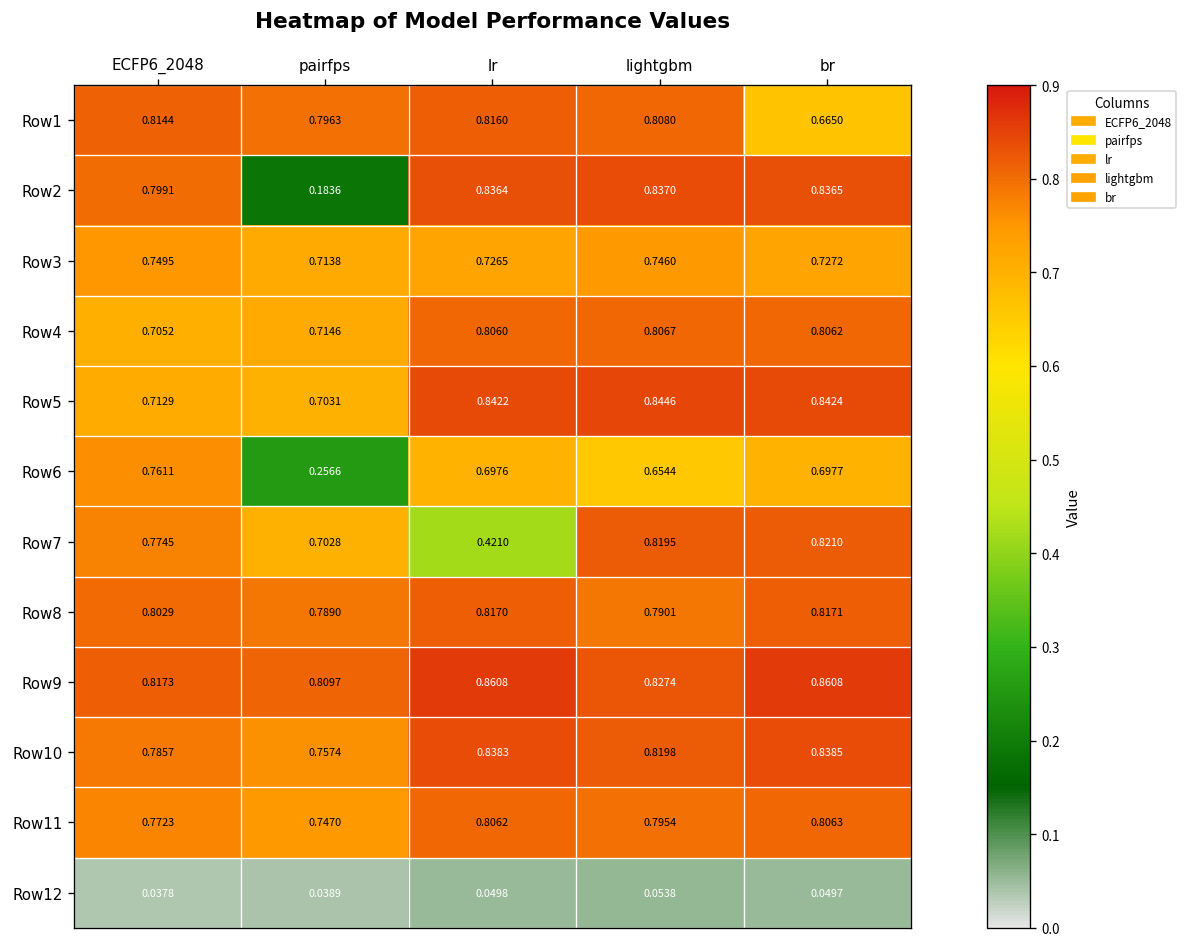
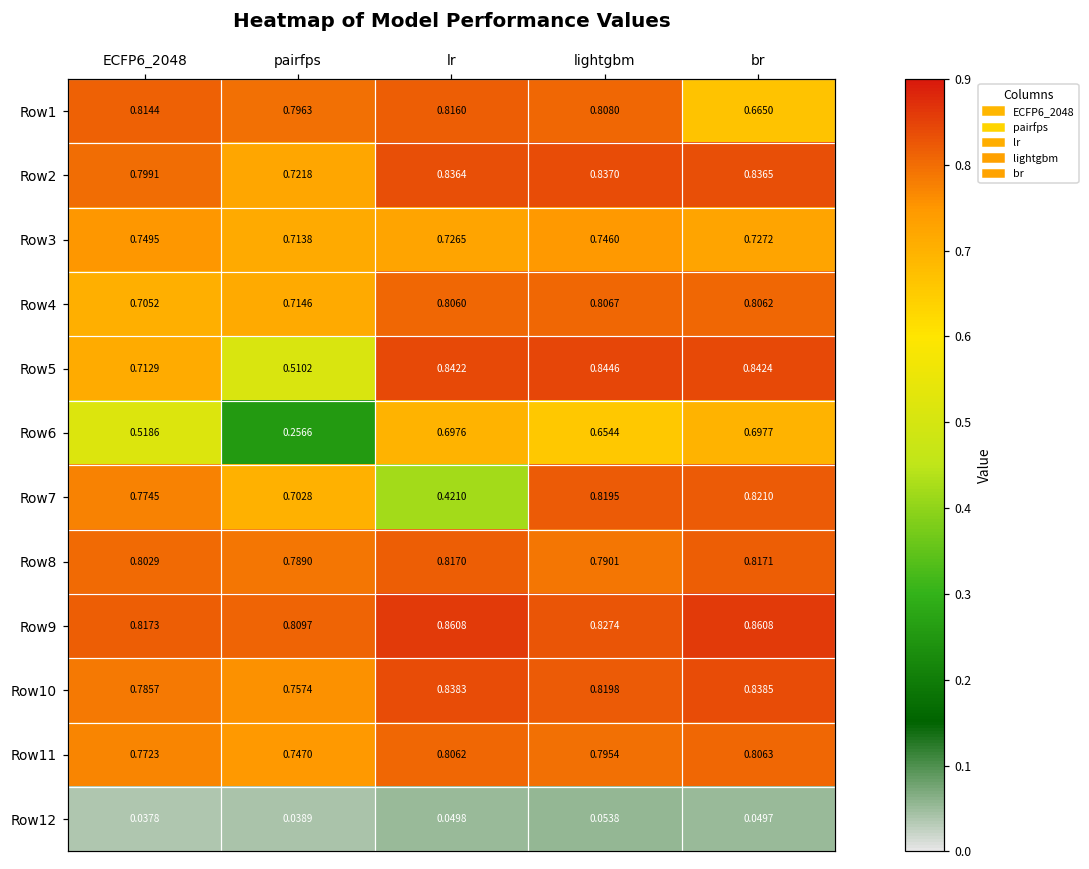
Row2, pairfps: 0.1836 -> 0.7218
Row5, pairfps: 0.7031 -> 0.5102
Row6, ECFP6_2048: 0.7611 -> 0.5186
